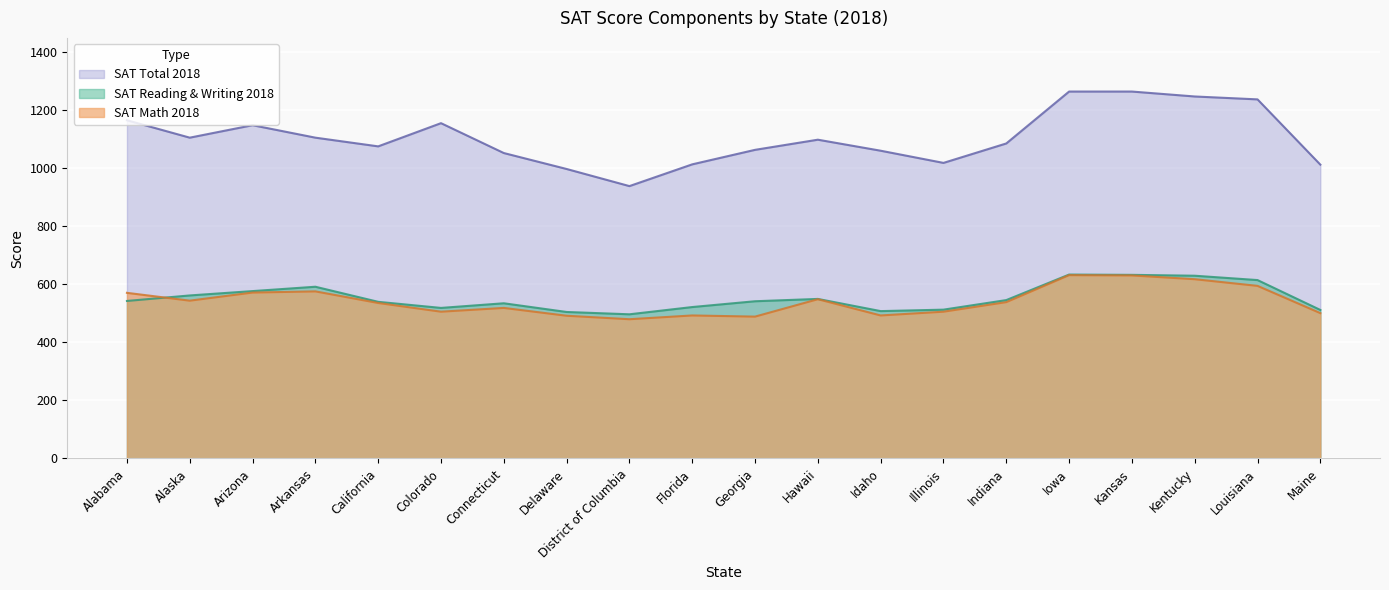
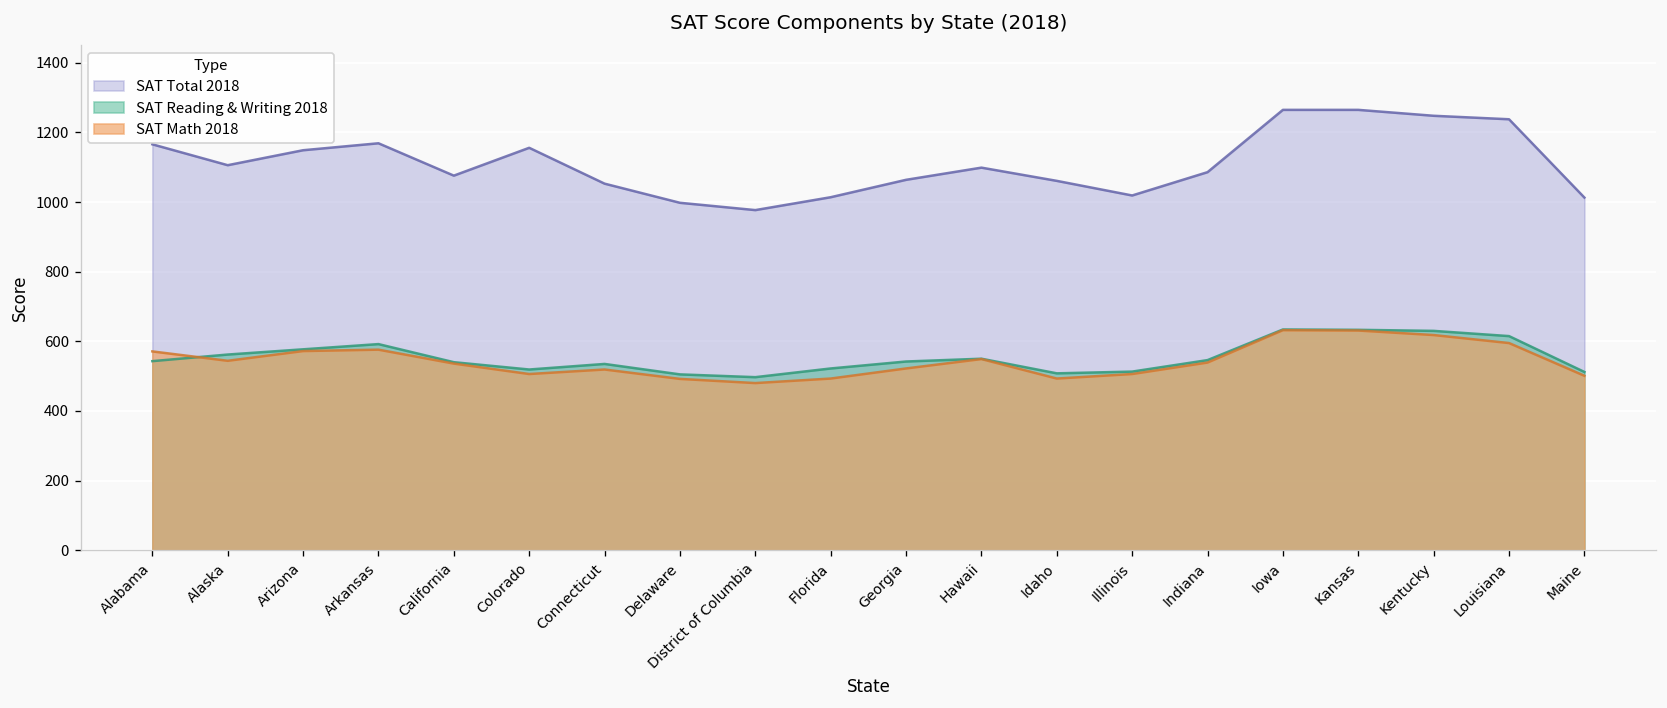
SAT Total 2018, Arkansas: 1110 -> 1170
SAT Total 2018, District of Columbia: 940 -> 980
SAT Math 2018, Georgia: 490 -> 520
